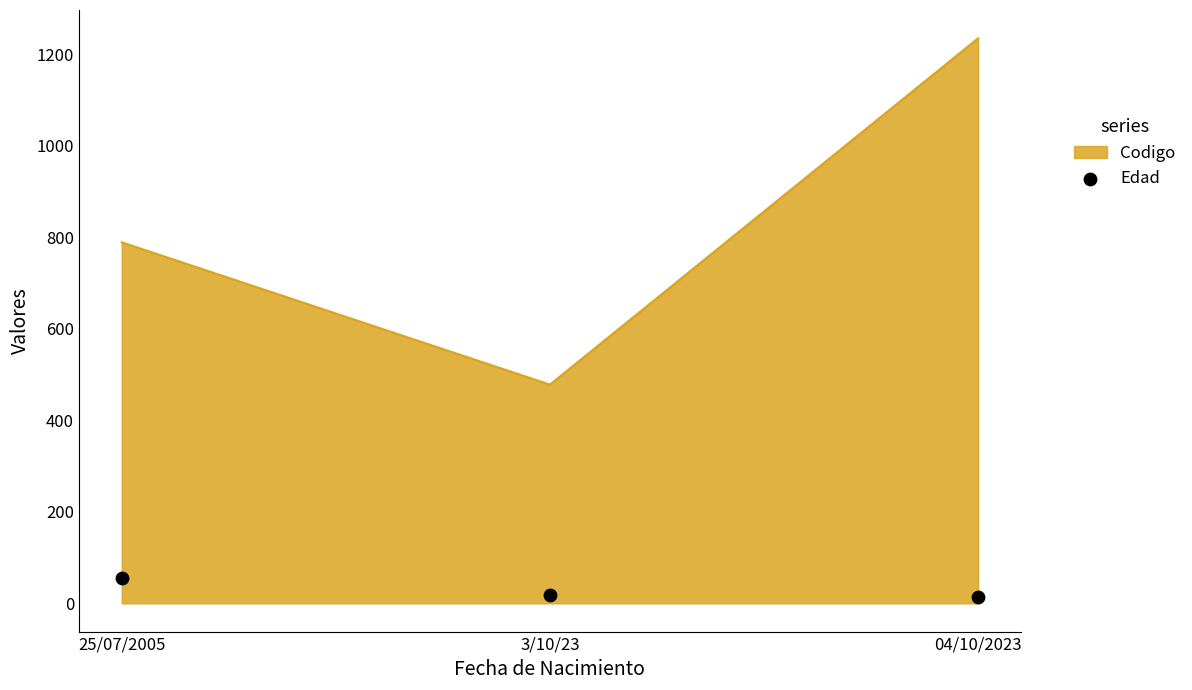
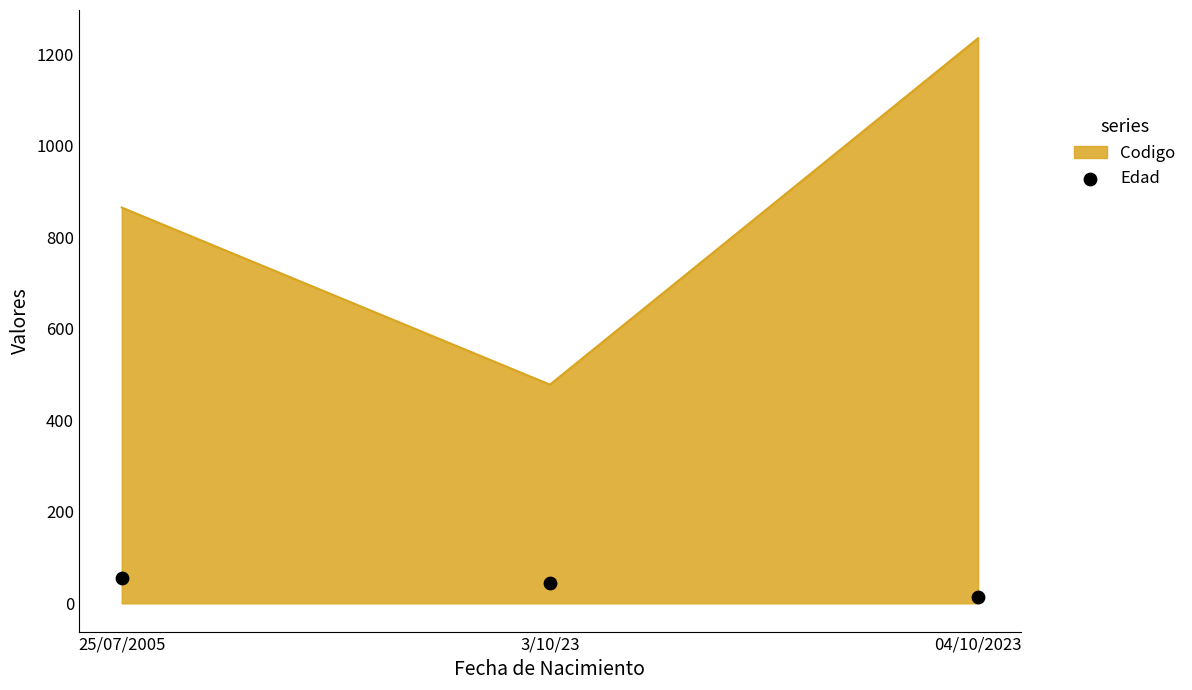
Codigo, 25/07/2005: 790 -> 870
Edad, 3/10/23: 20 -> 50
